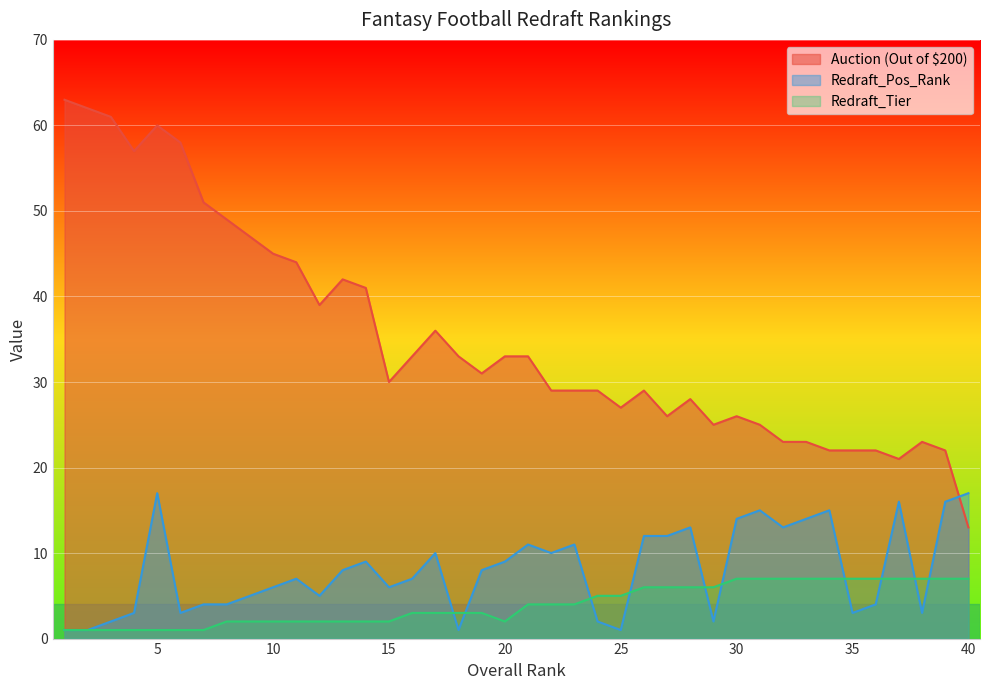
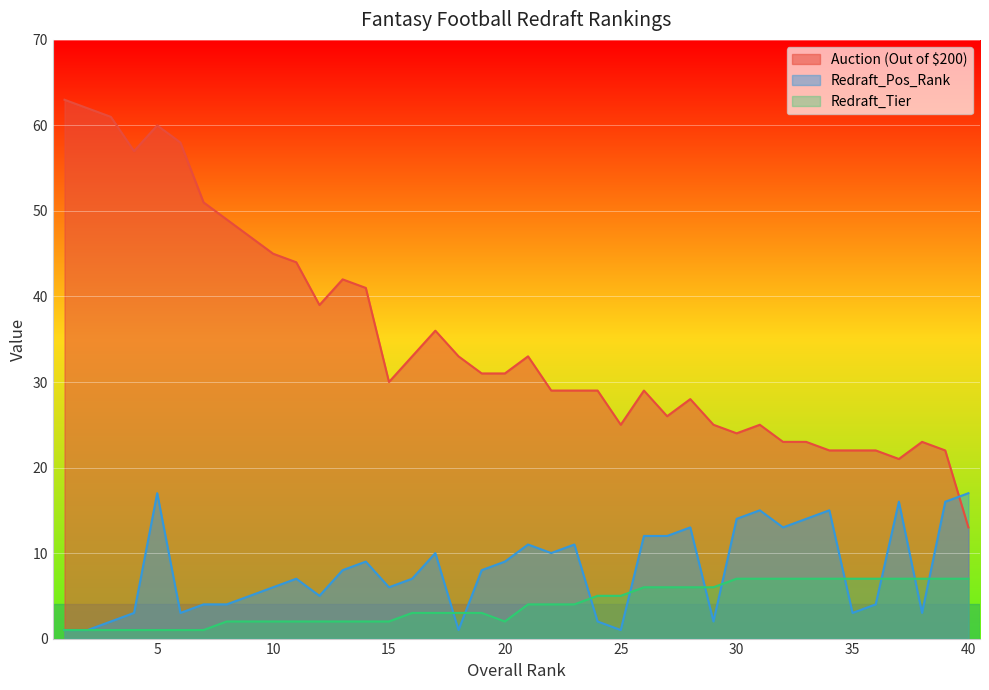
Auction (Out of $200), 20: 33 -> 31
Auction (Out of $200), 25: 27 -> 25
Auction (Out of $200), 30: 26 -> 24
